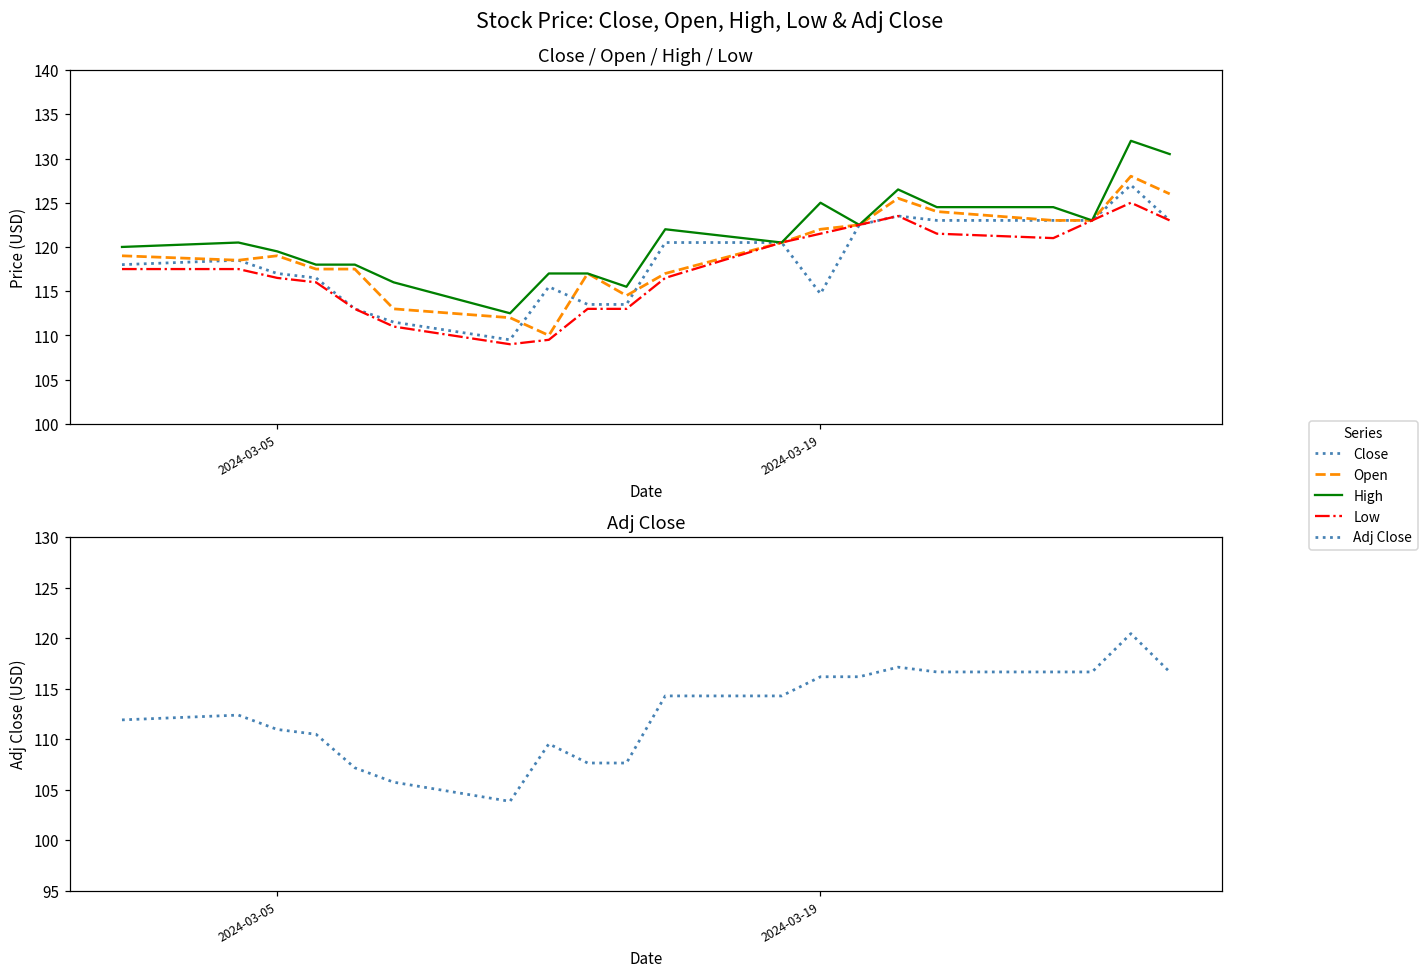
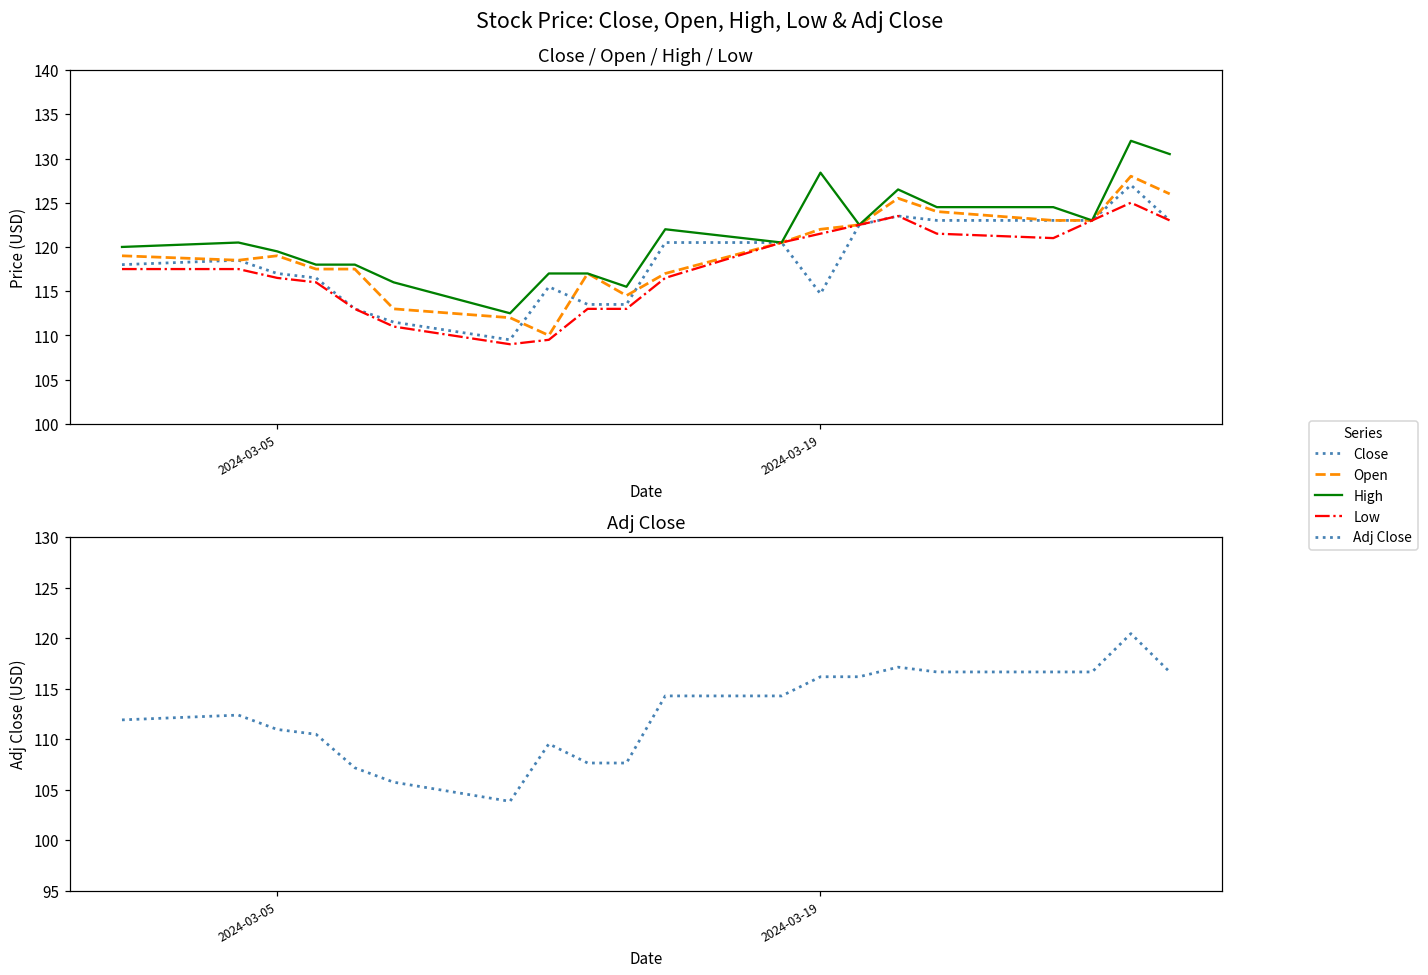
Close / Open / High / Low, High, 2024-03-19: 125 -> 128
